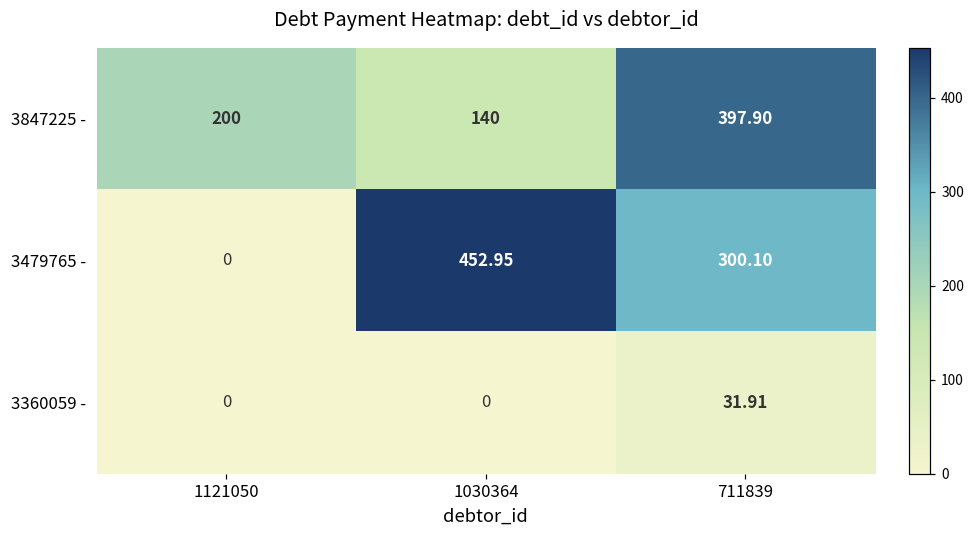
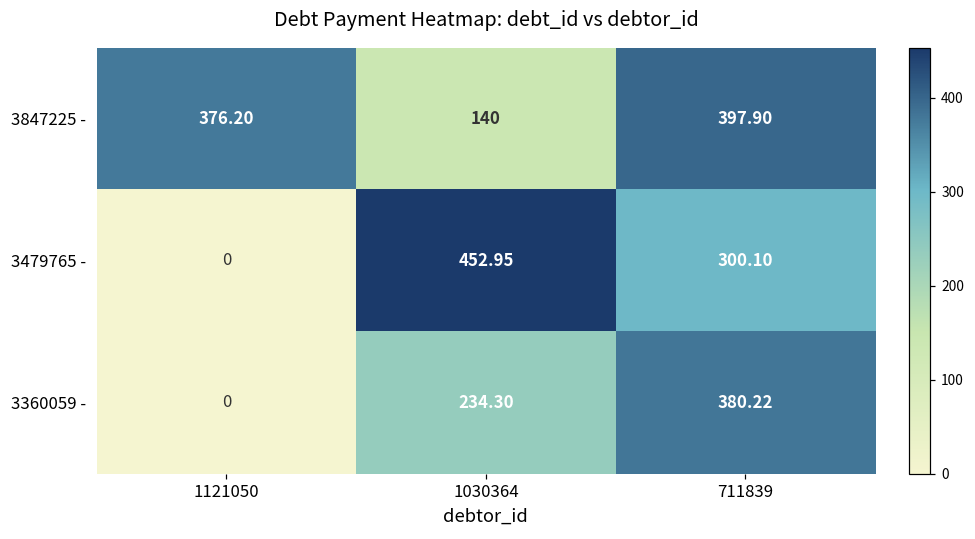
3847225 -, 1121050: 200 -> 376.20
3360059 -, 1030364: 0 -> 234.30
3360059 -, 711839: 31.91 -> 380.22
